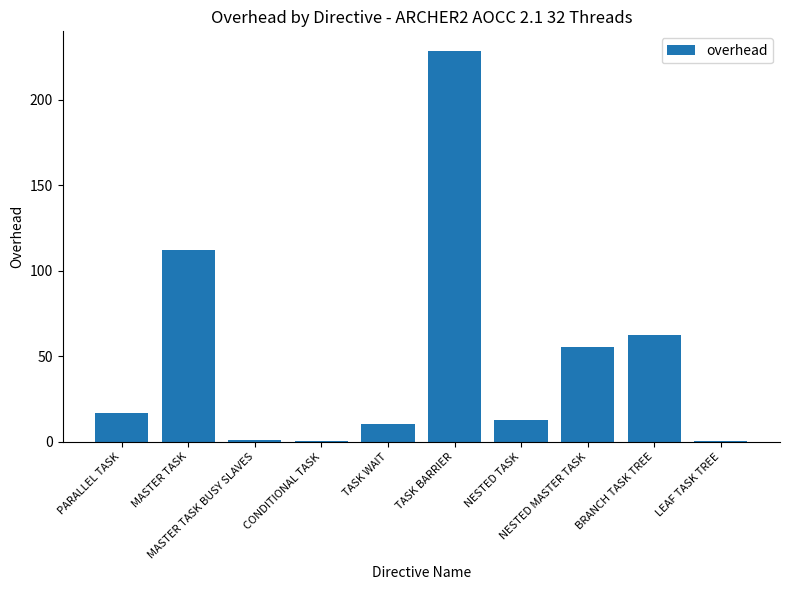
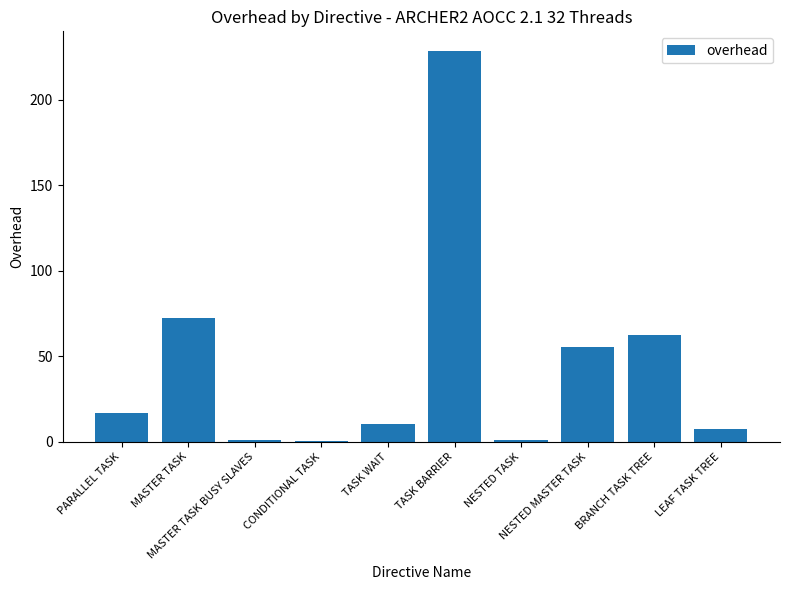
MASTER TASK: 112 -> 73
NESTED TASK: 13 -> 1
LEAF TASK TREE: 0 -> 7
